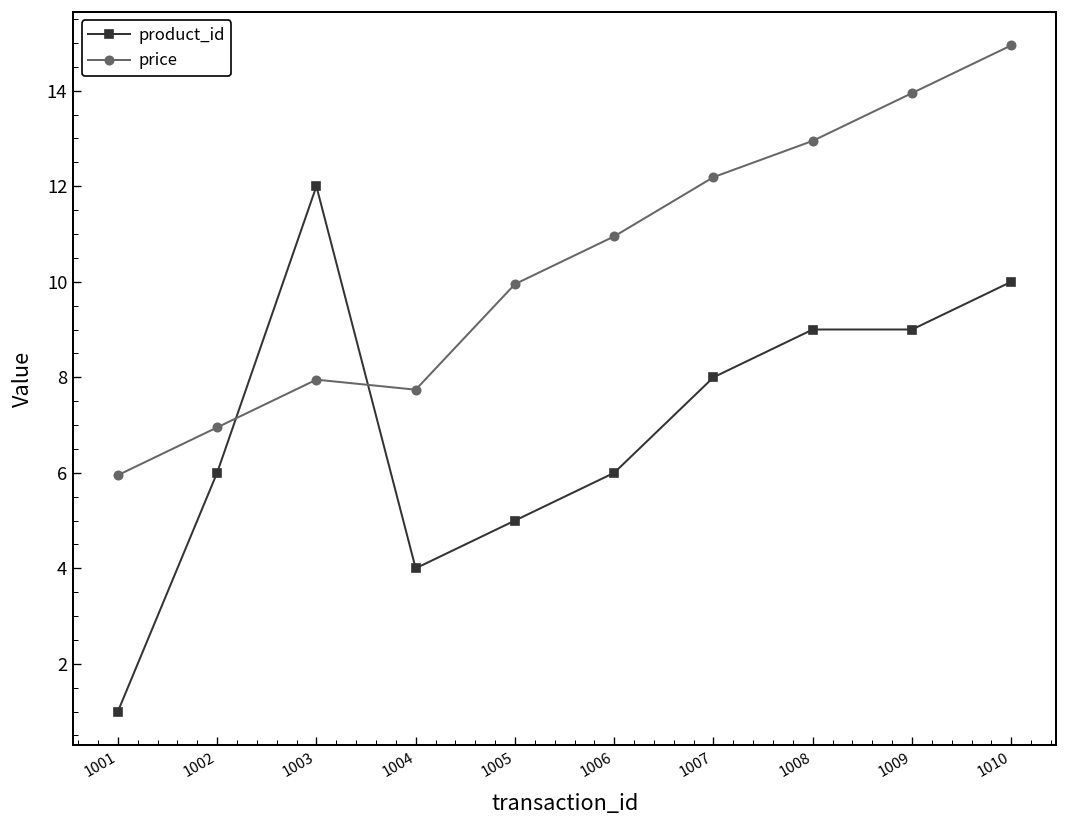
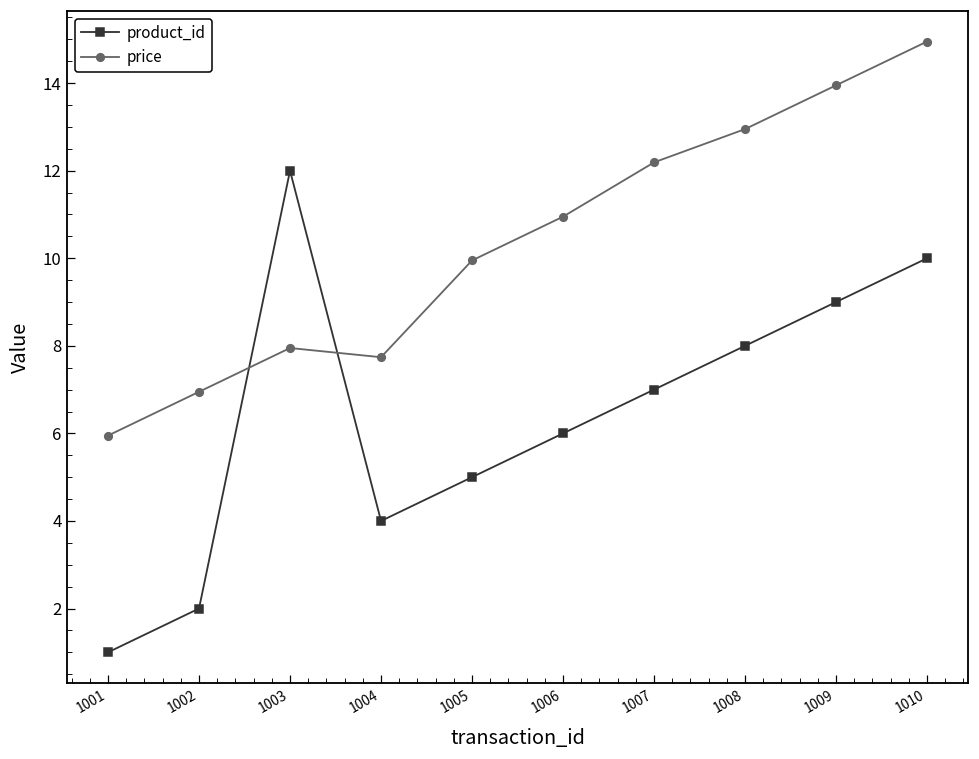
product_id, 1002: 6 -> 2
product_id, 1007: 8 -> 7
product_id, 1008: 9 -> 8
